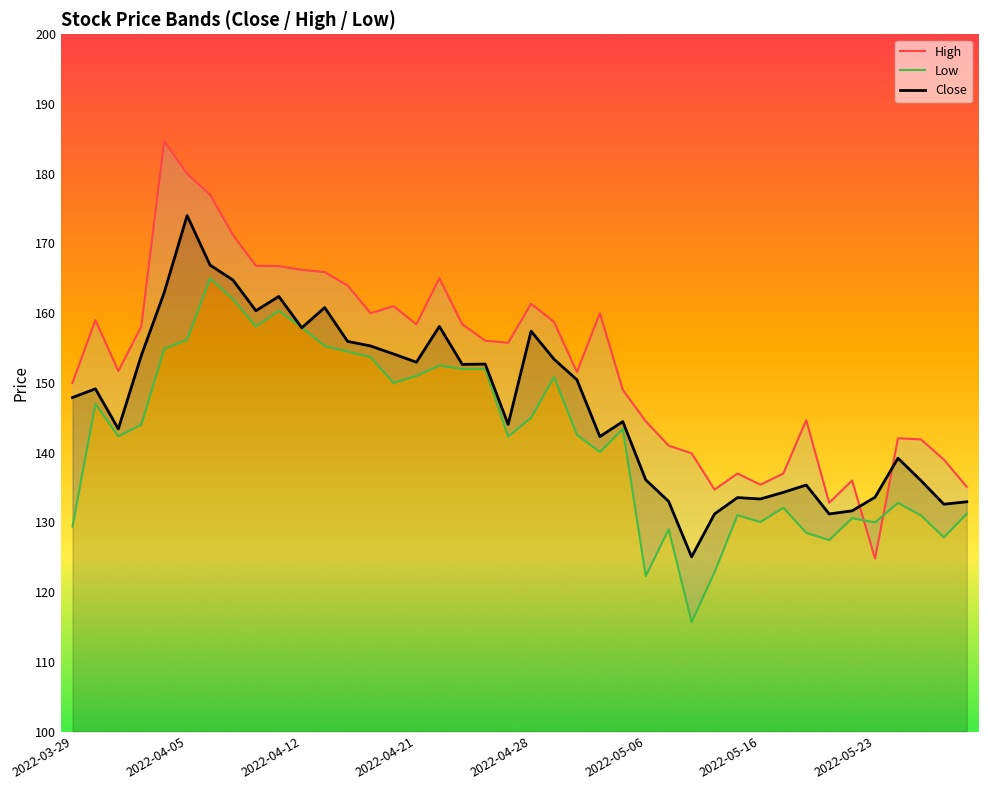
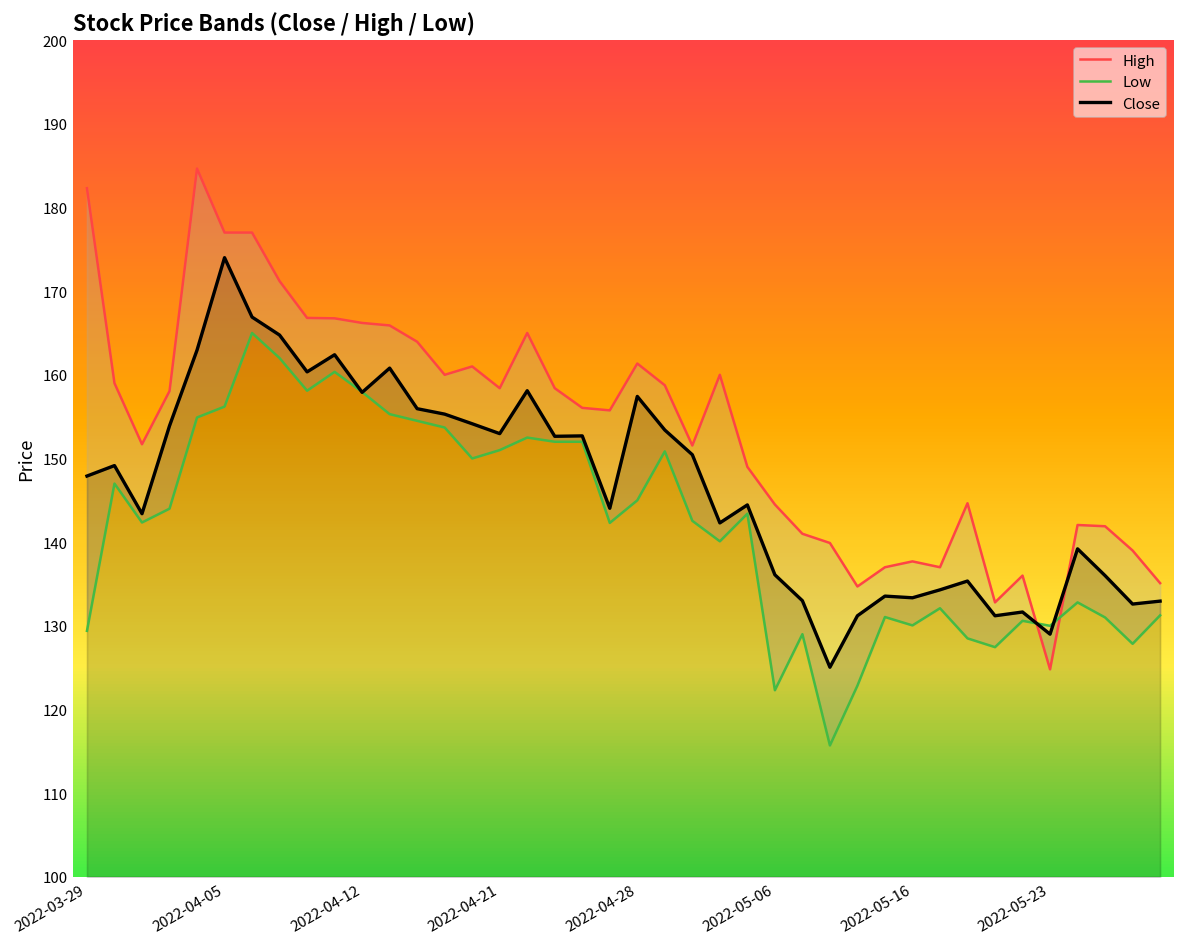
High, 2022-03-29: 150 -> 182
High, 2022-04-05: 180 -> 177
High, 2022-05-16: 135 -> 138
Close, 2022-05-23: 134 -> 129
